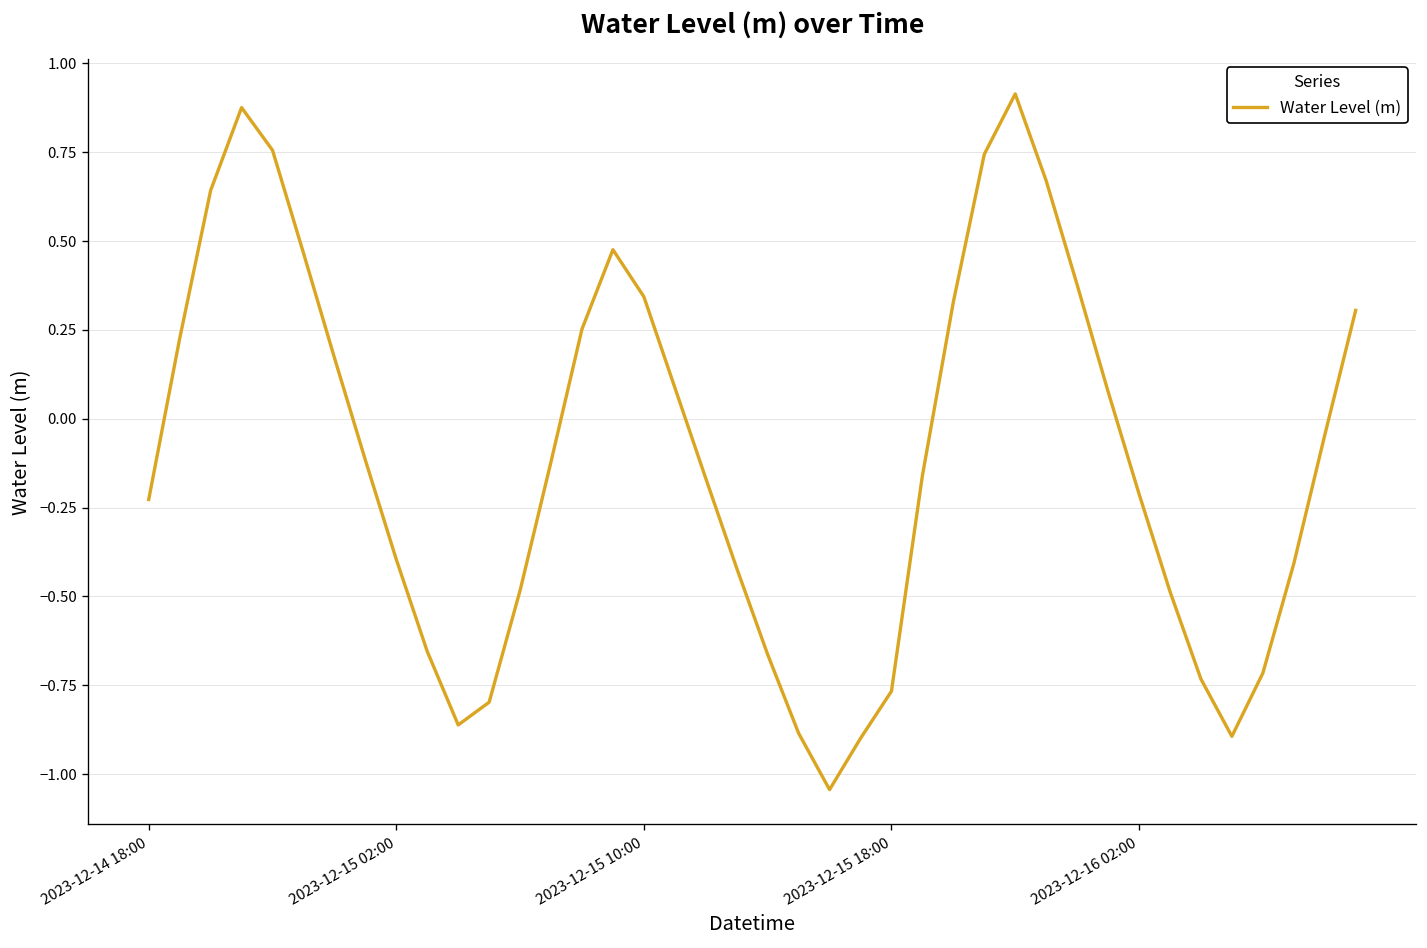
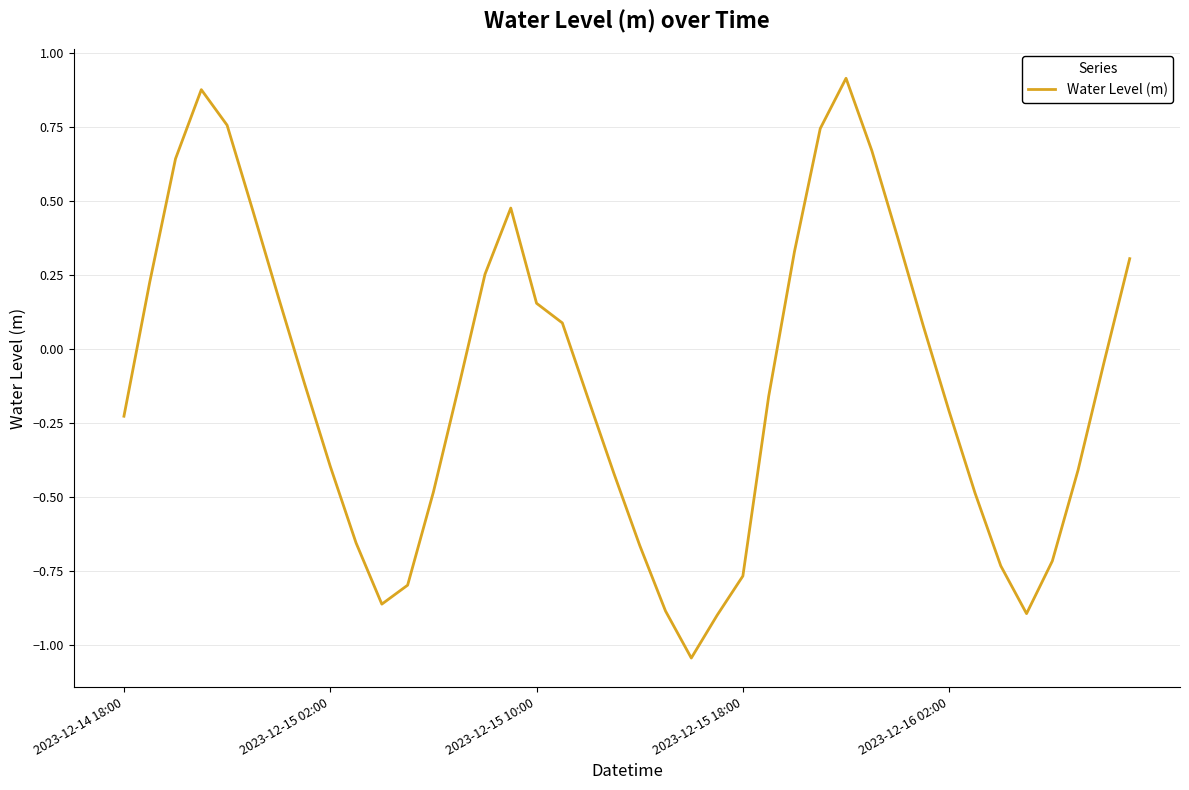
2023-12-15 10:00: 0.34 -> 0.15
